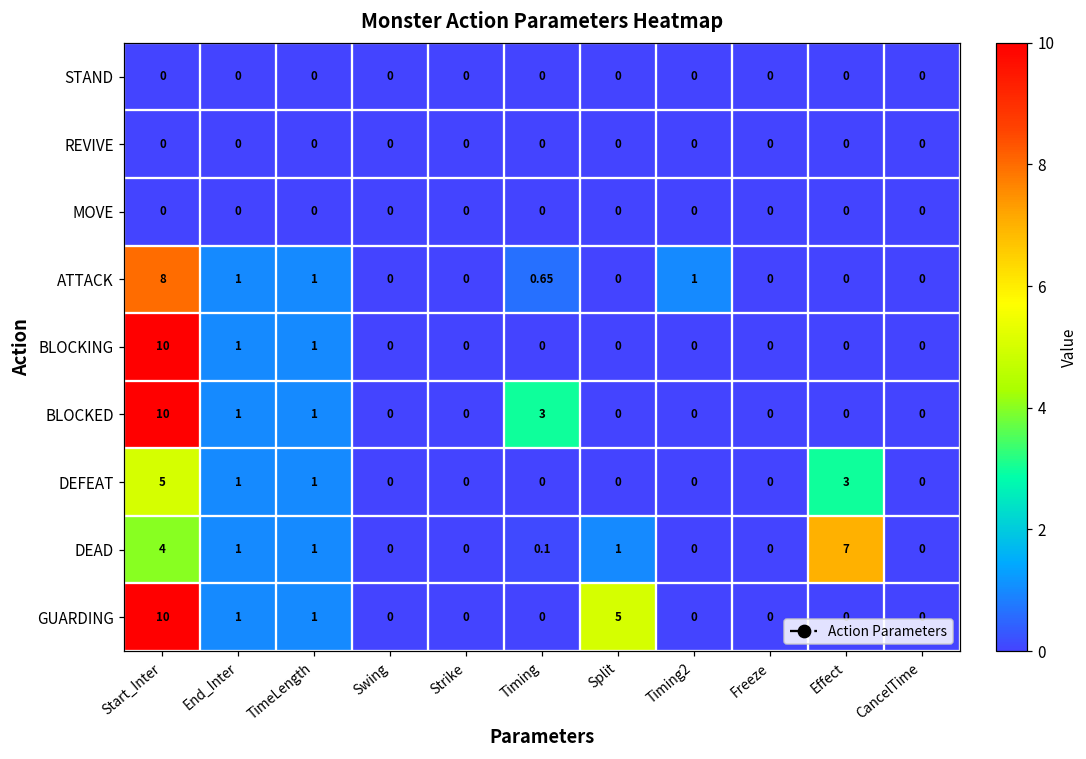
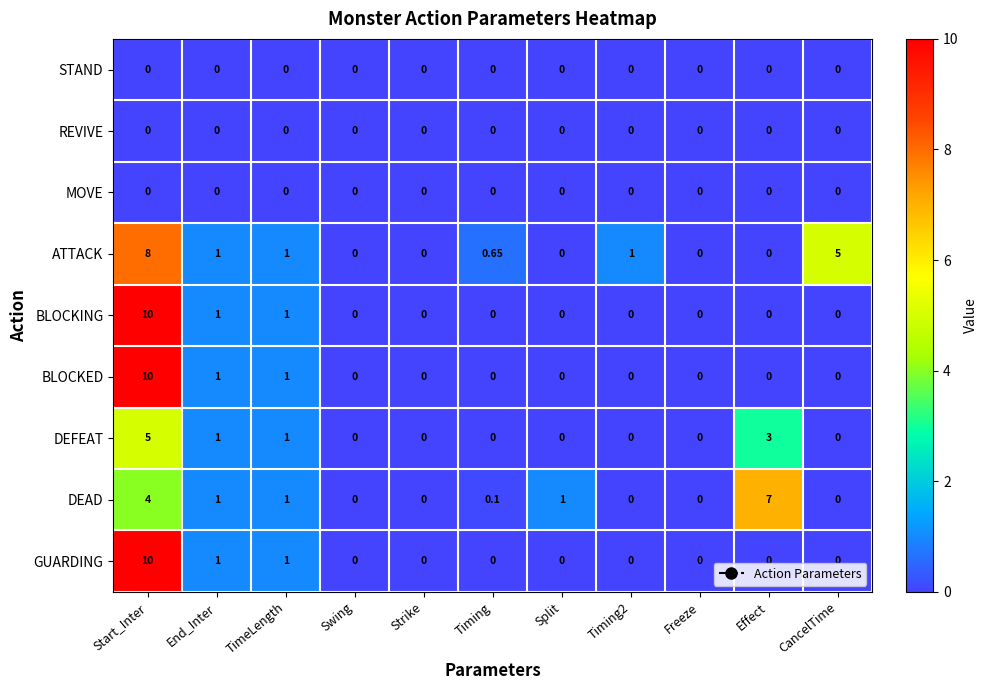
ATTACK, CancelTime: 0 -> 5
BLOCKED, Timing: 3 -> 0
GUARDING, Split: 5 -> 0
